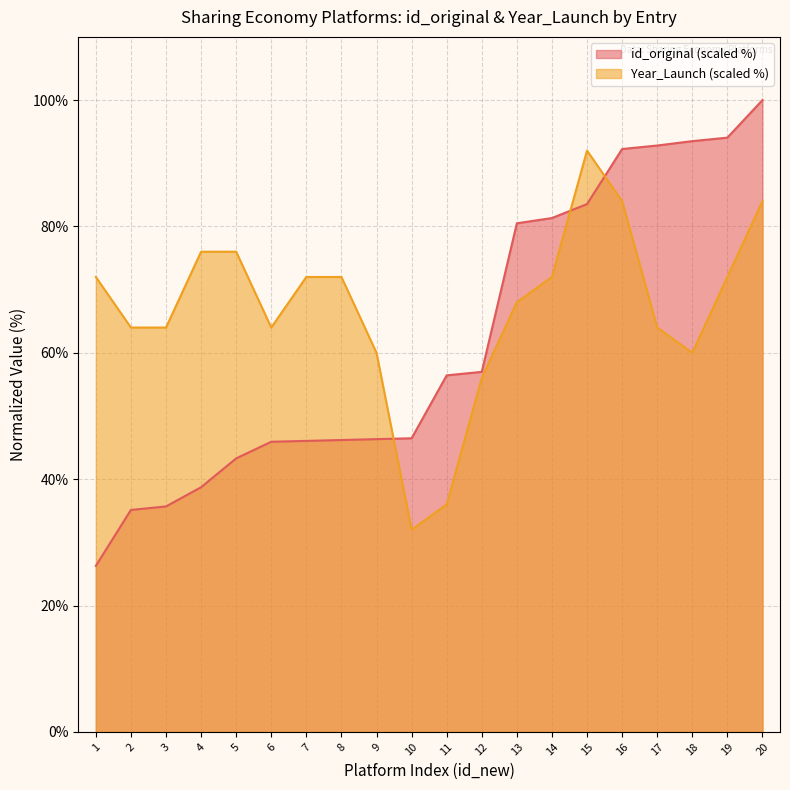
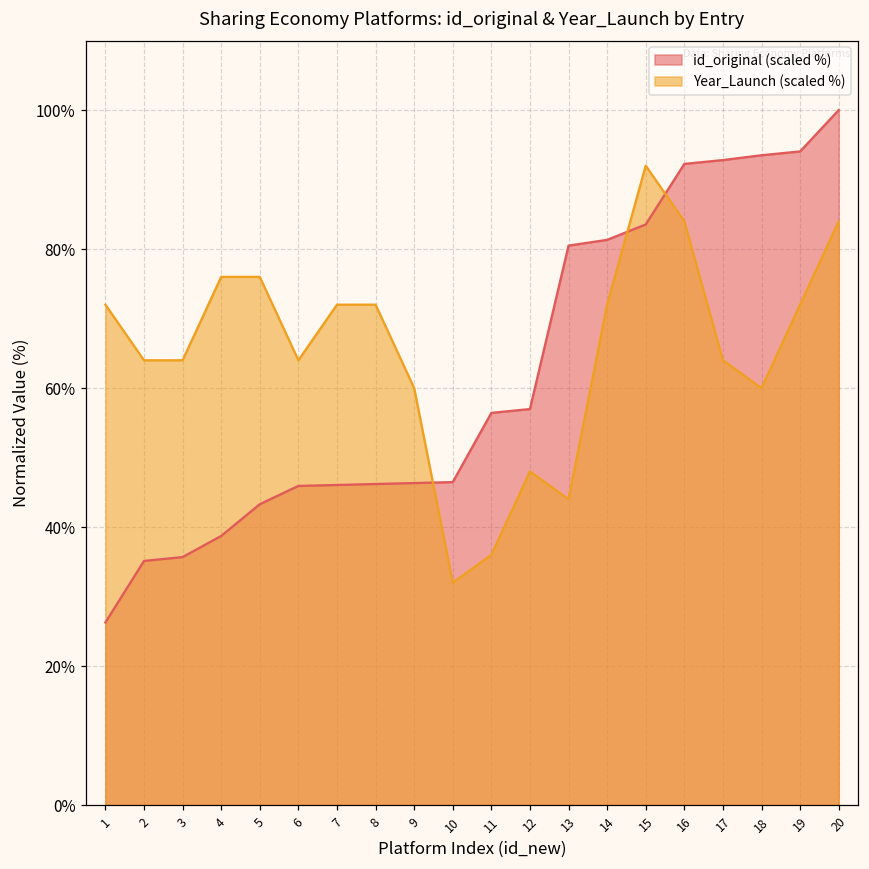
Year_Launch (scaled %), 12: 56% -> 48%
Year_Launch (scaled %), 13: 68% -> 44%
